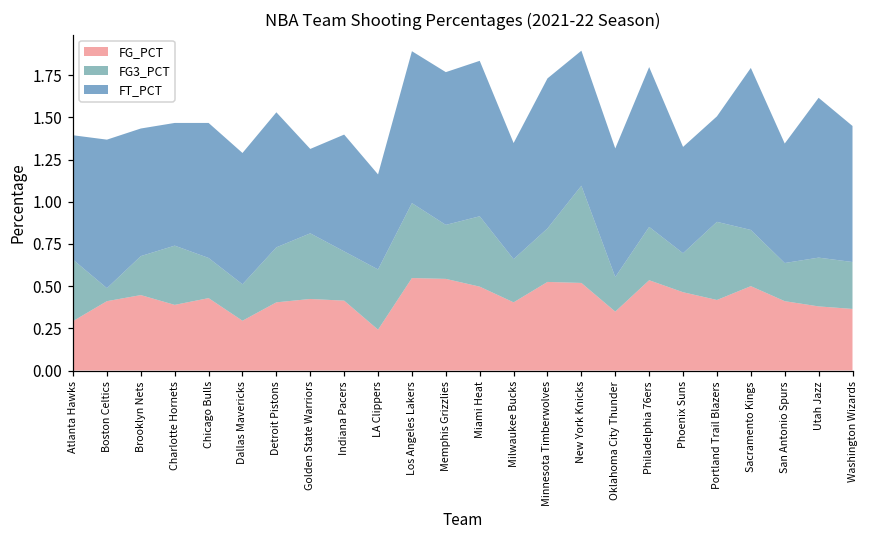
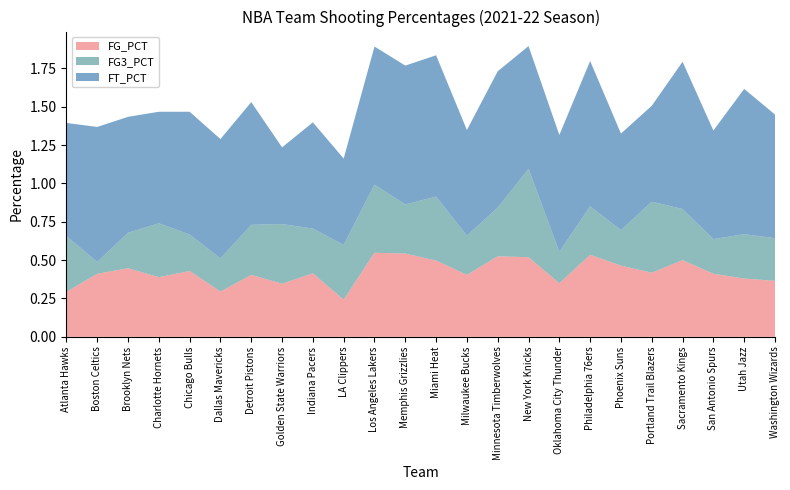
FG_PCT, Golden State Warriors: 0.42 -> 0.35
